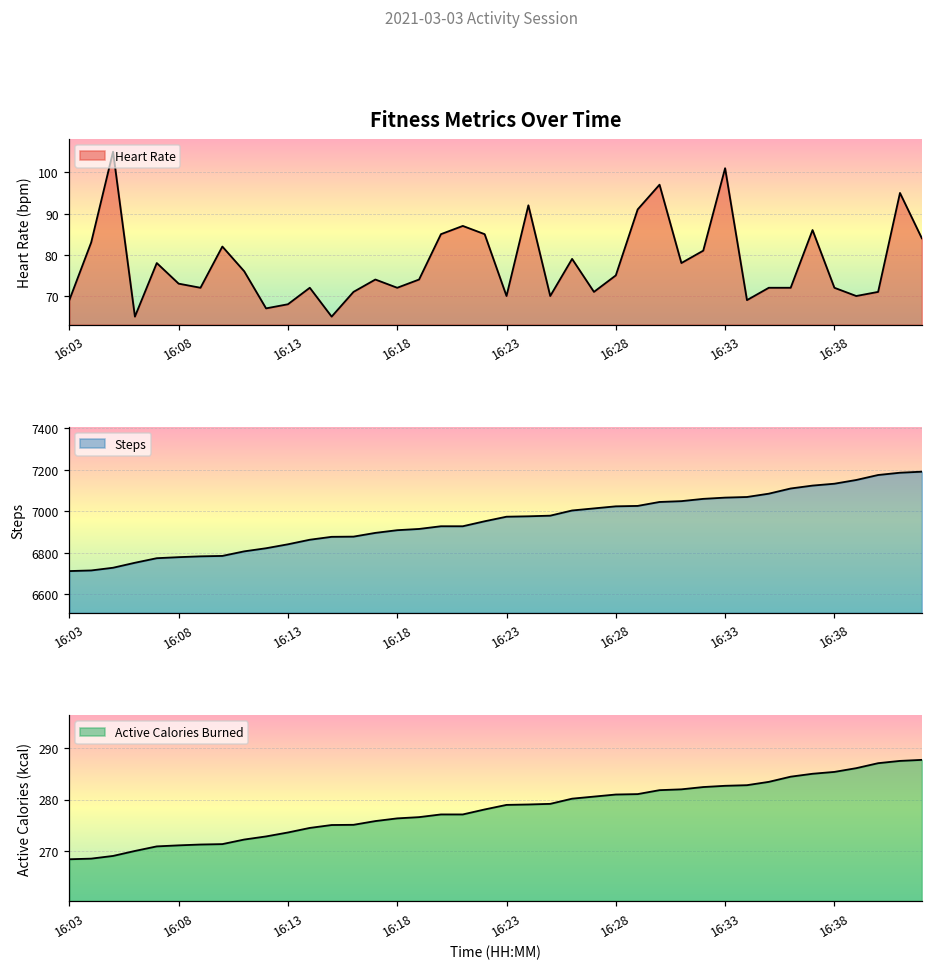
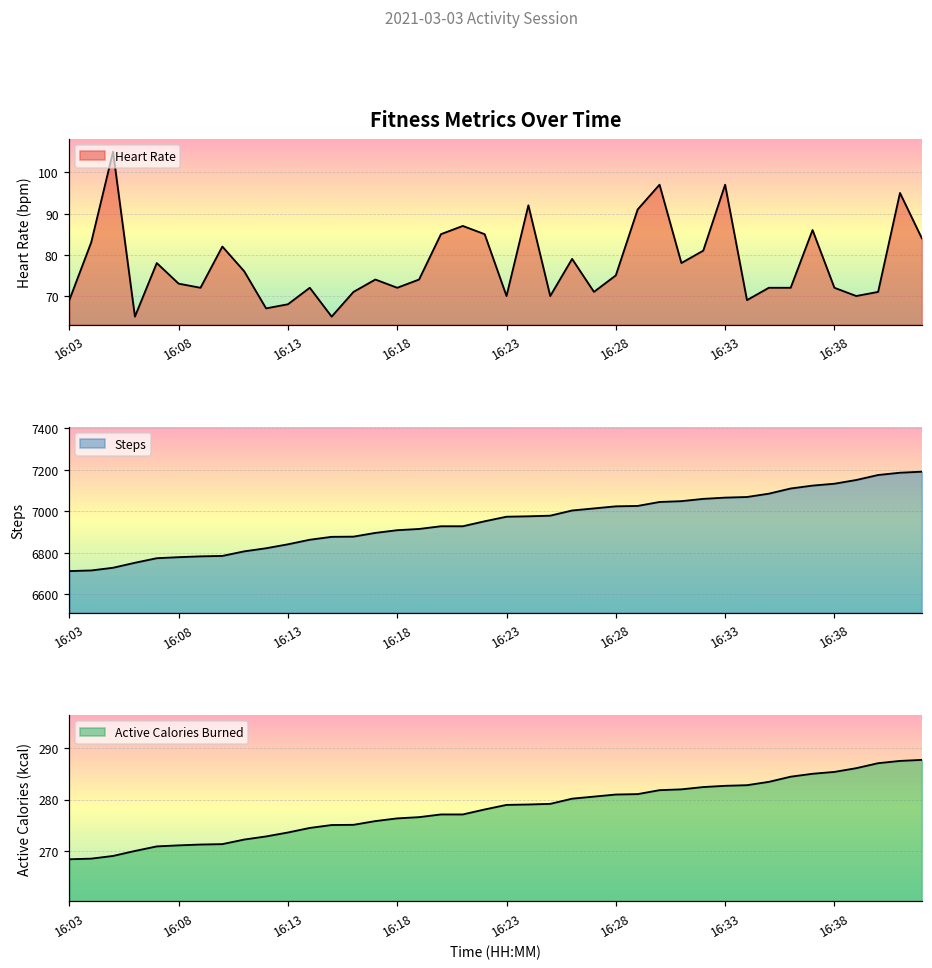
Fitness Metrics Over Time, 16:33: 101 -> 97
